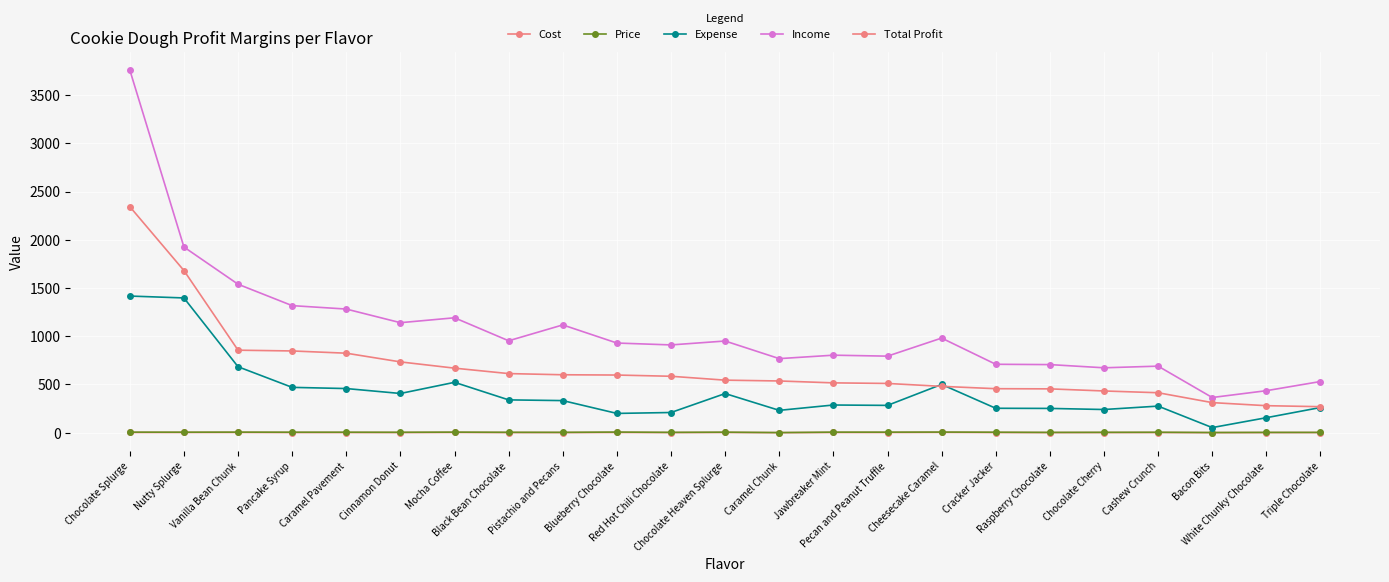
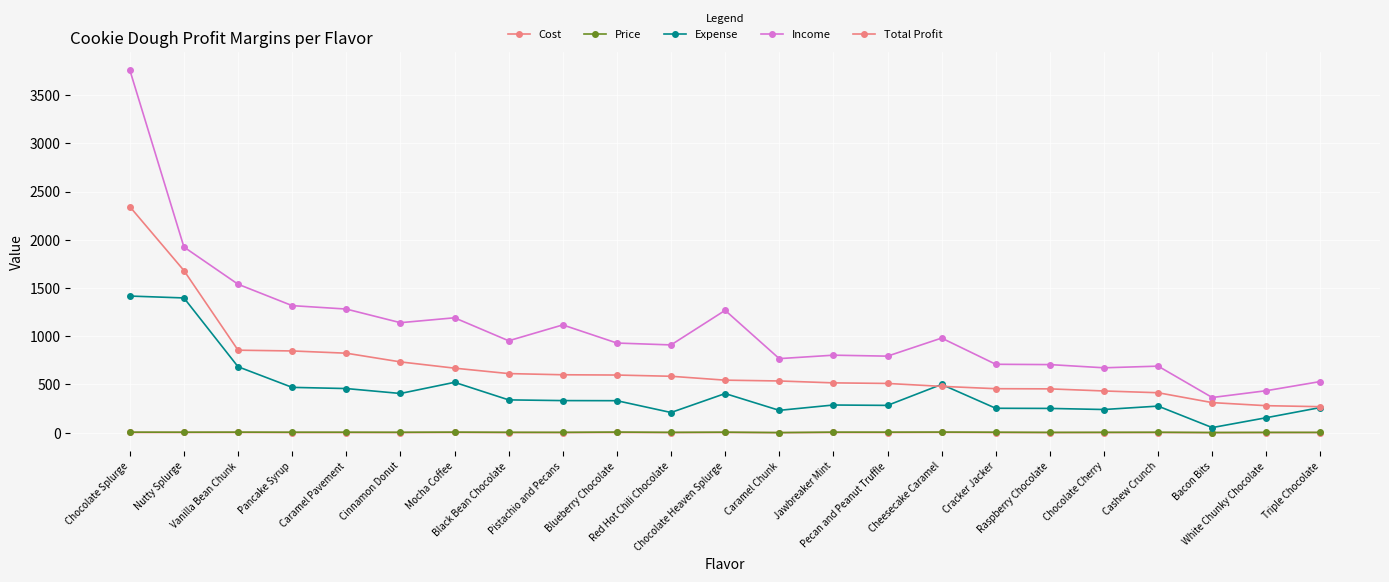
Expense, Blueberry Chocolate: 200 -> 300
Income, Chocolate Heaven Splurge: 1000 -> 1300
